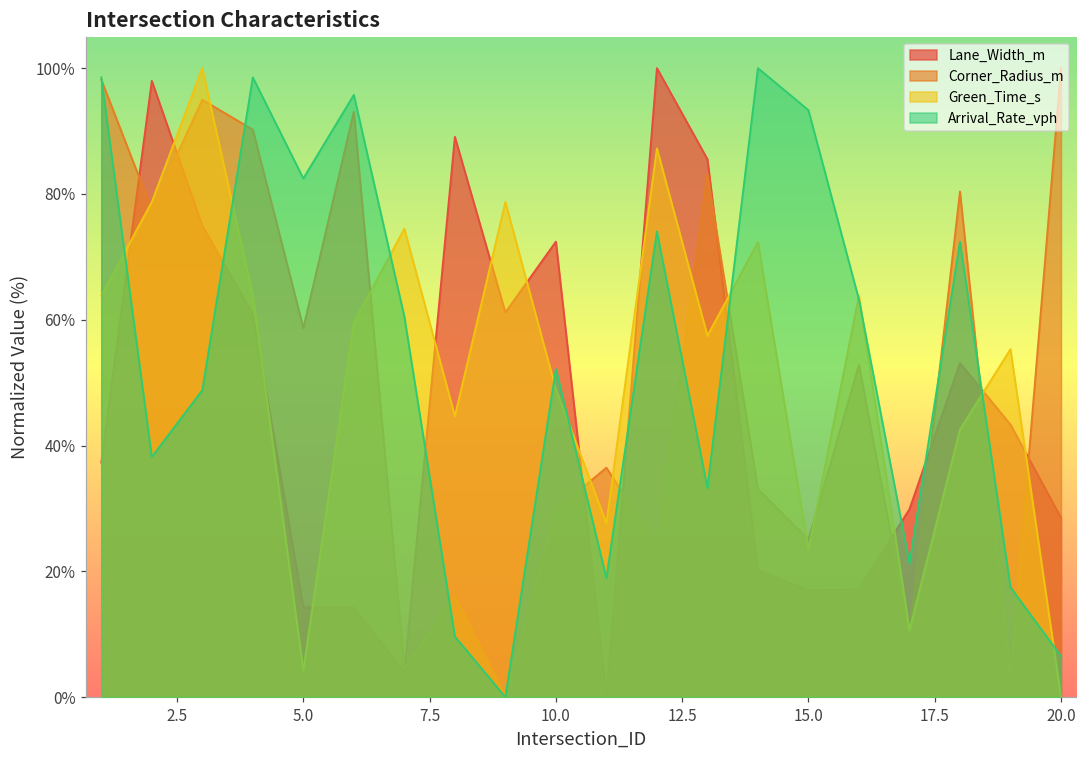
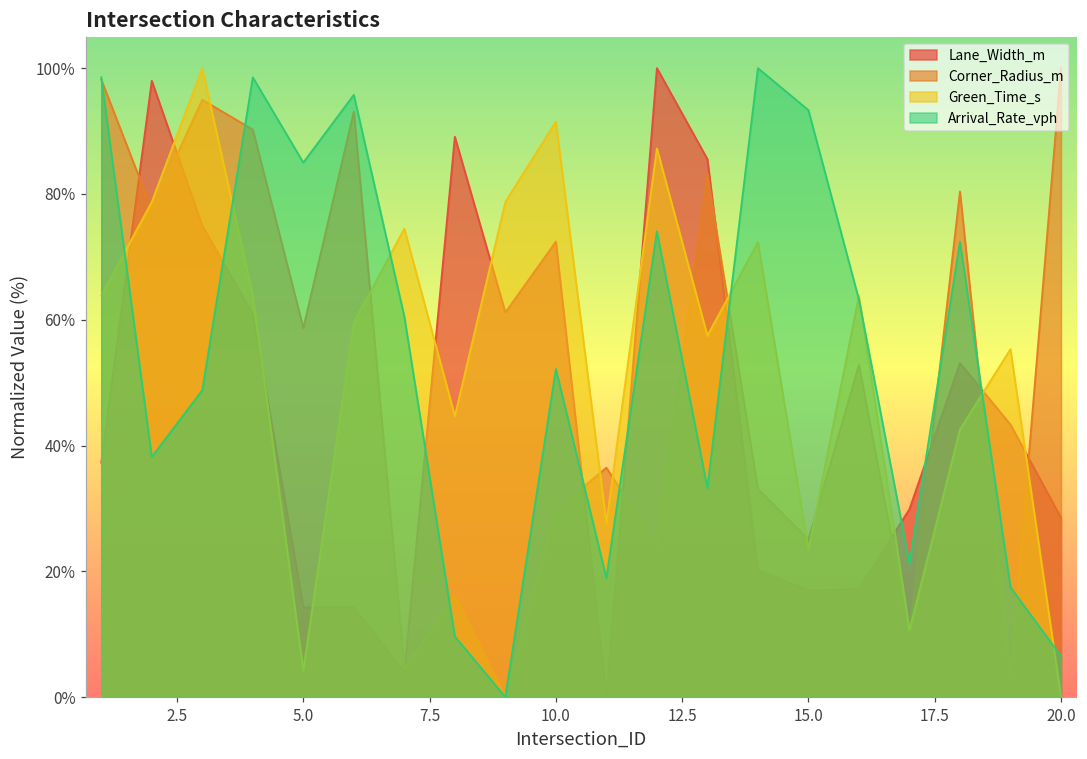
Arrival_Rate_vph, 5.0: 82% -> 85%
Green_Time_s, 10.0: 49% -> 91%
